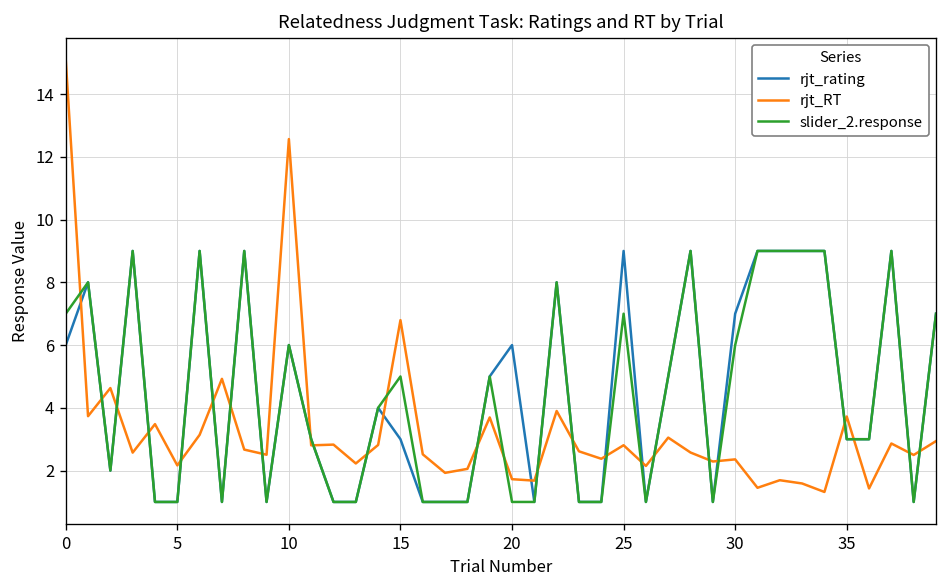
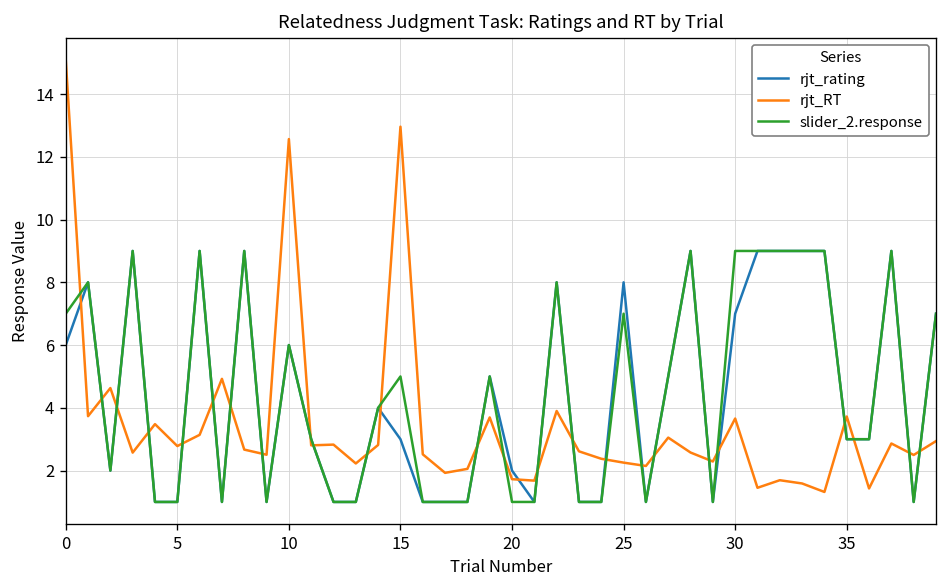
rjt_RT, 5: 2.2 -> 2.8
rjt_RT, 15: 6.8 -> 13.0
rjt_rating, 20: 6 -> 2
rjt_rating, 25: 9 -> 8
rjt_RT, 25: 2.8 -> 2.3
rjt_RT, 30: 2.4 -> 3.7
slider_2.response, 30: 6 -> 9
